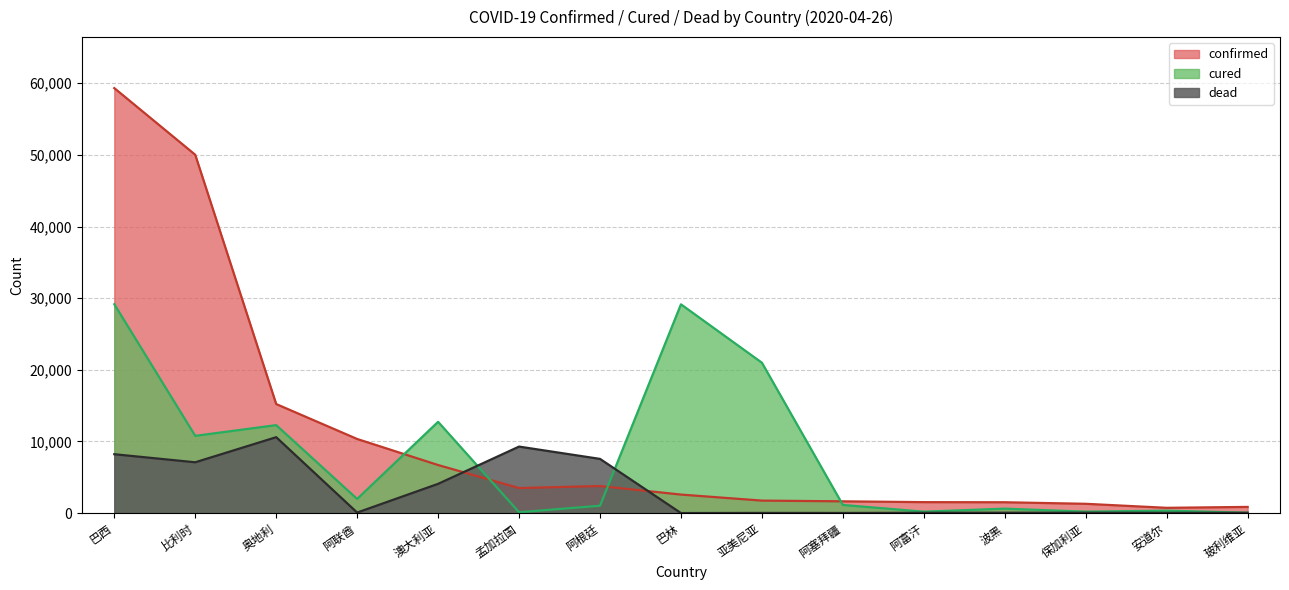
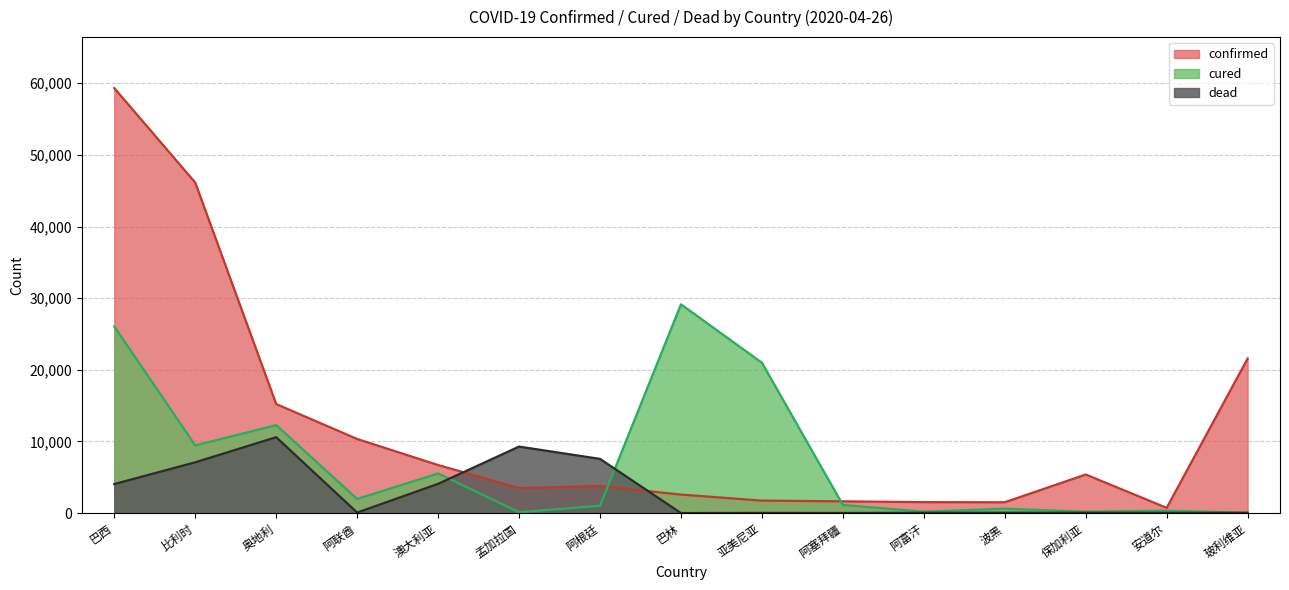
cured, 巴西: 29,000 -> 26,000
dead, 巴西: 8,000 -> 4,000
confirmed, 比利时: 50,000 -> 46,000
cured, 比利时: 11,000 -> 9,000
cured, 澳大利亚: 13,000 -> 6,000
confirmed, 保加利亚: 1,000 -> 5,000
confirmed, 玻利维亚: 1,000 -> 22,000
